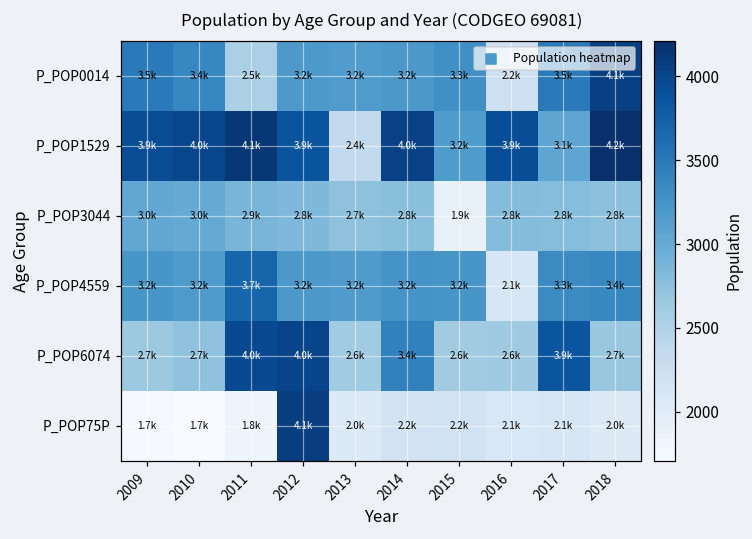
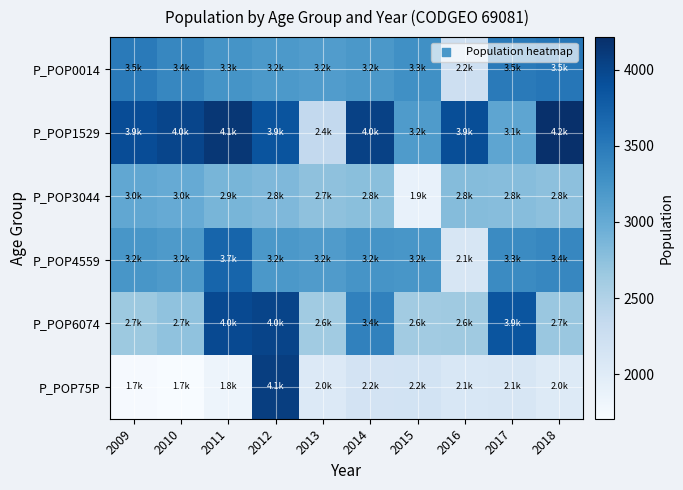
P_POP0014, 2011: 2.5k -> 3.3k
P_POP0014, 2018: 4.1k -> 3.5k
